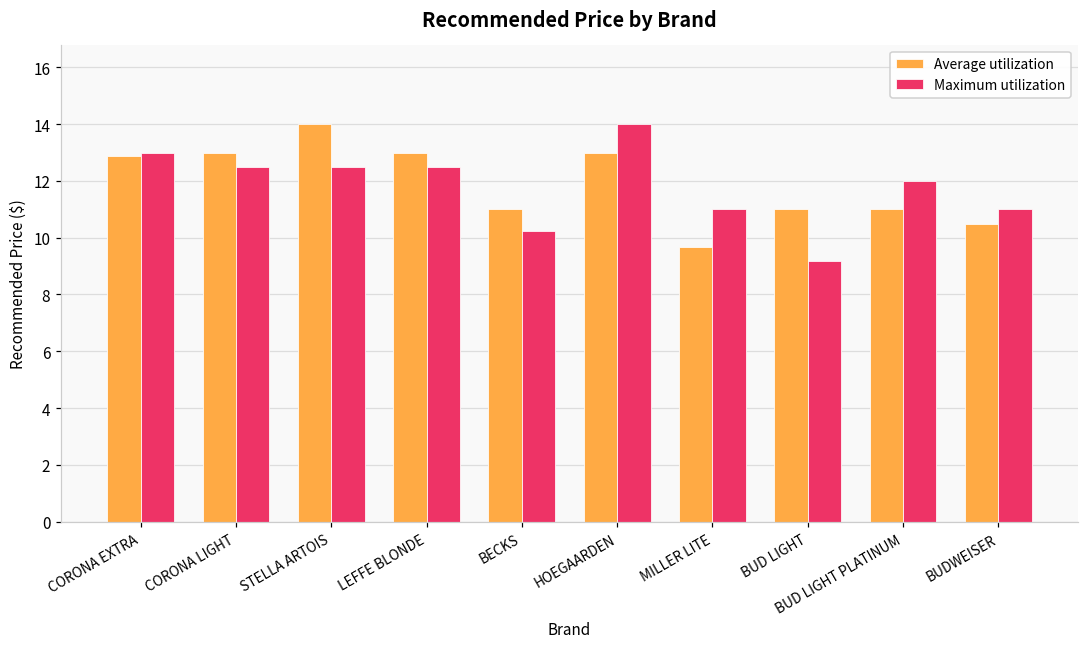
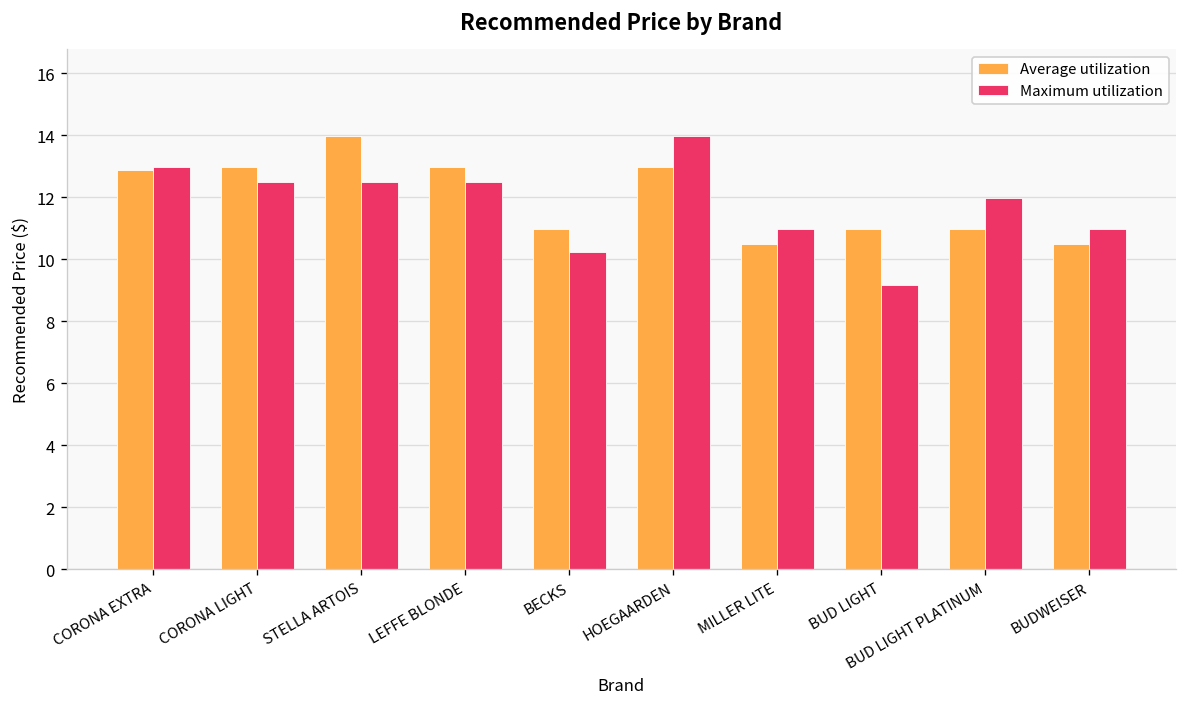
Average utilization, MILLER LITE: 9.7 -> 10.5
